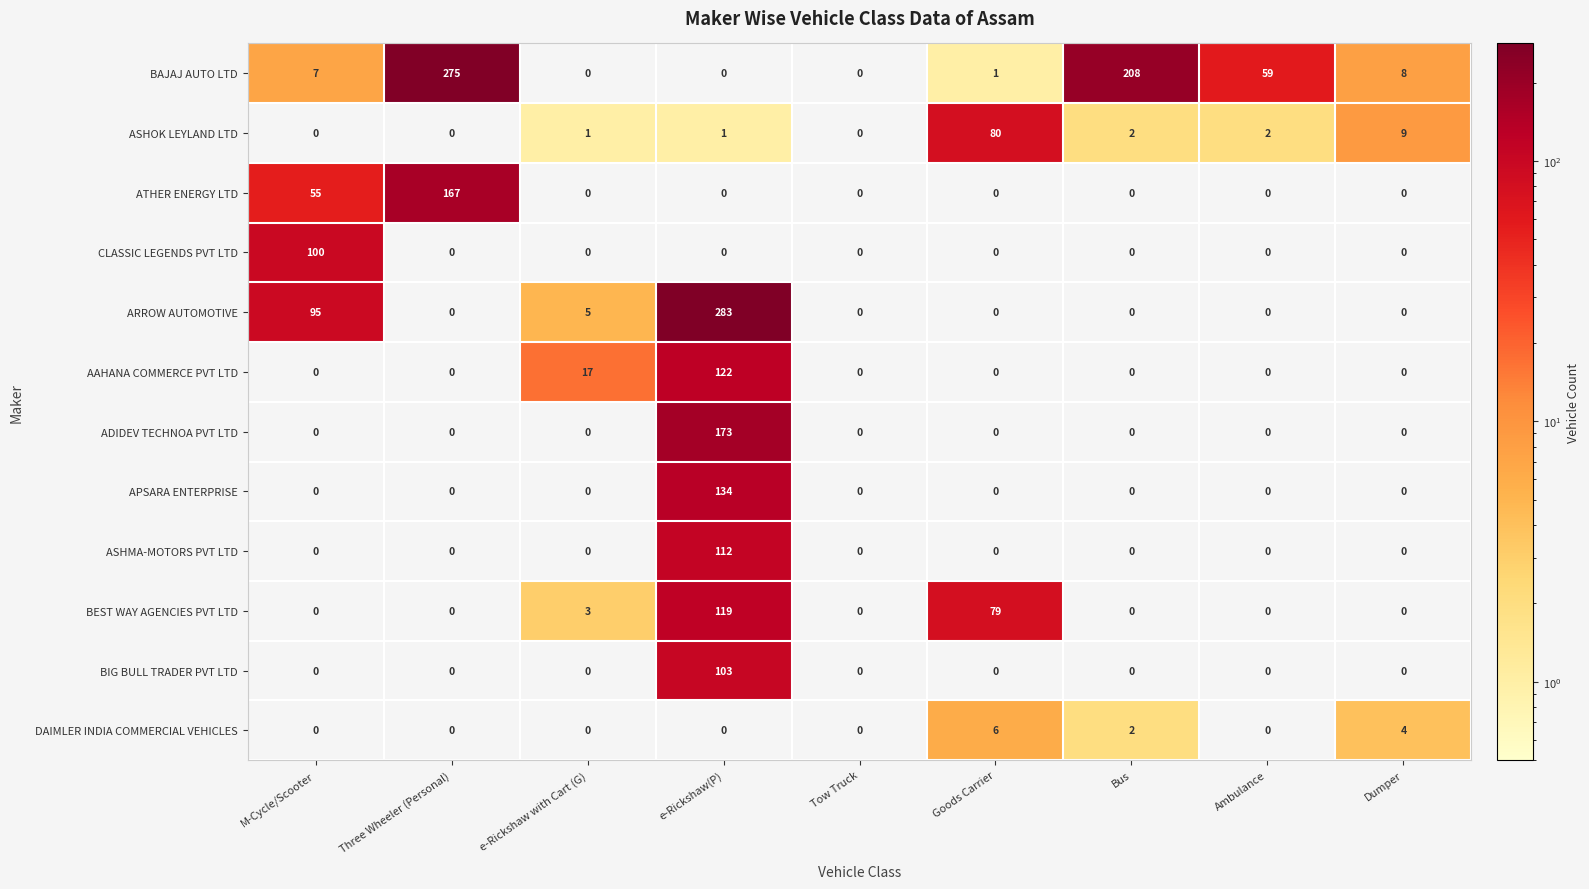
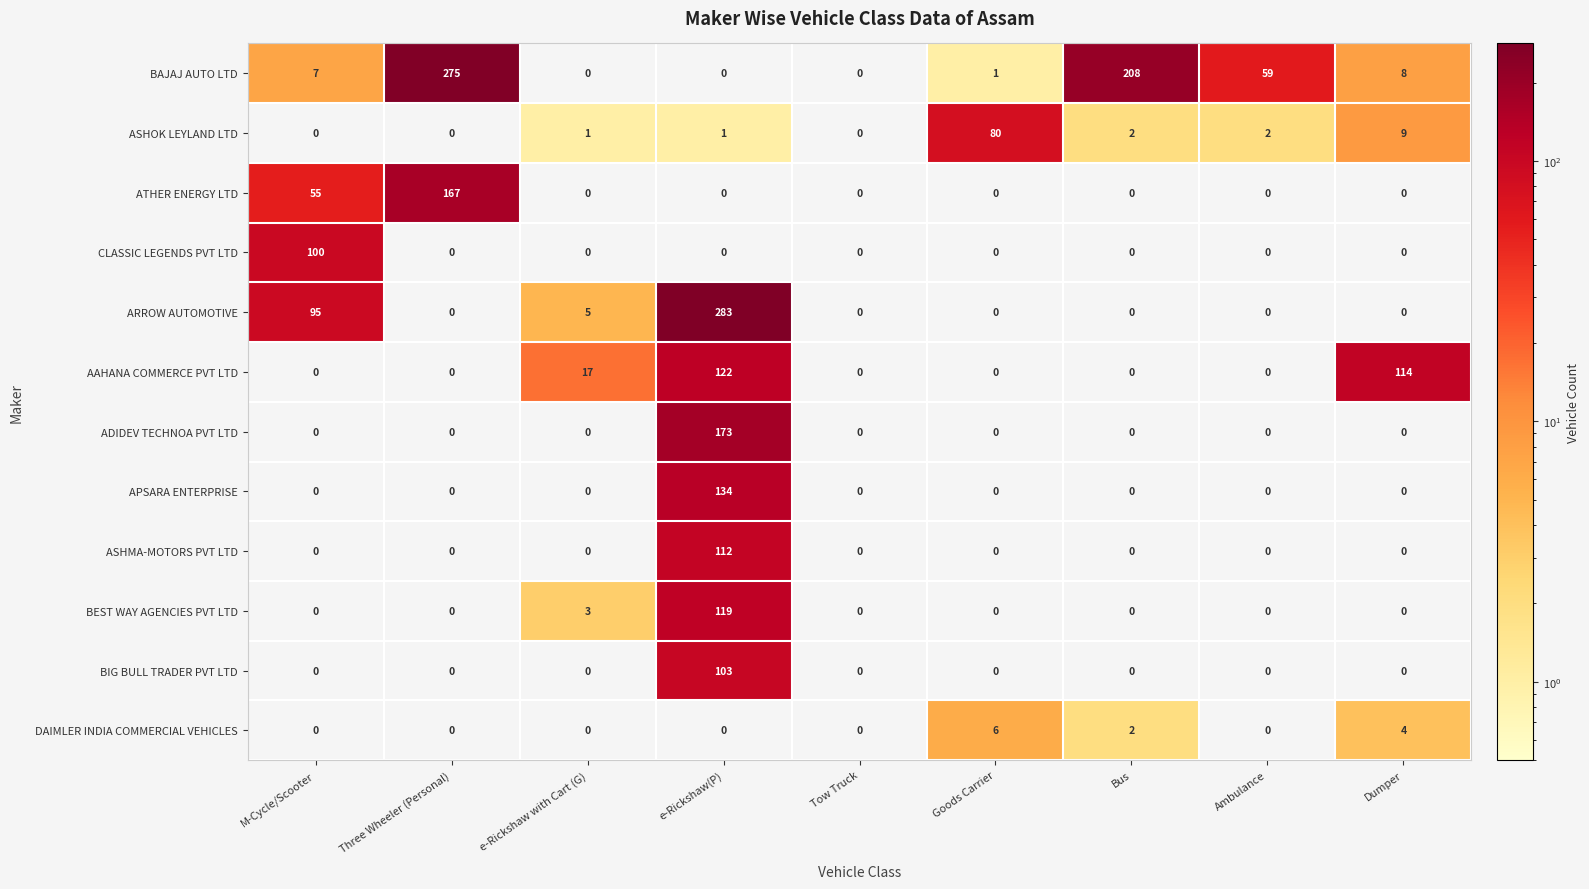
AAHANA COMMERCE PVT LTD, Dumper: 0 -> 114
BEST WAY AGENCIES PVT LTD, Goods Carrier: 79 -> 0
